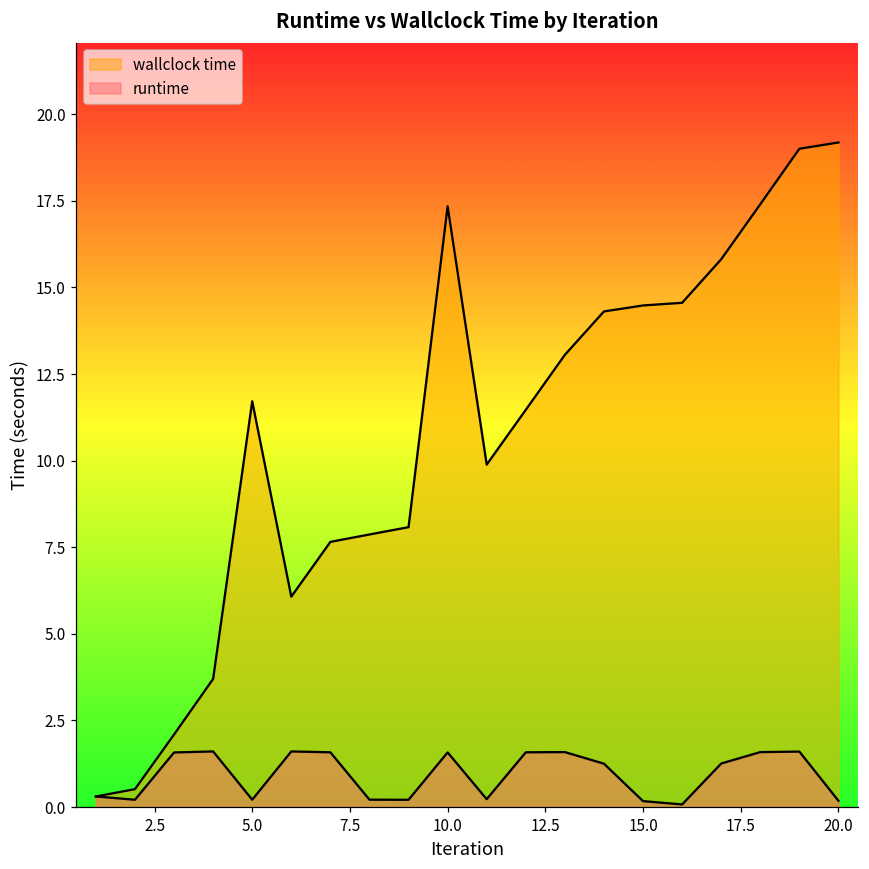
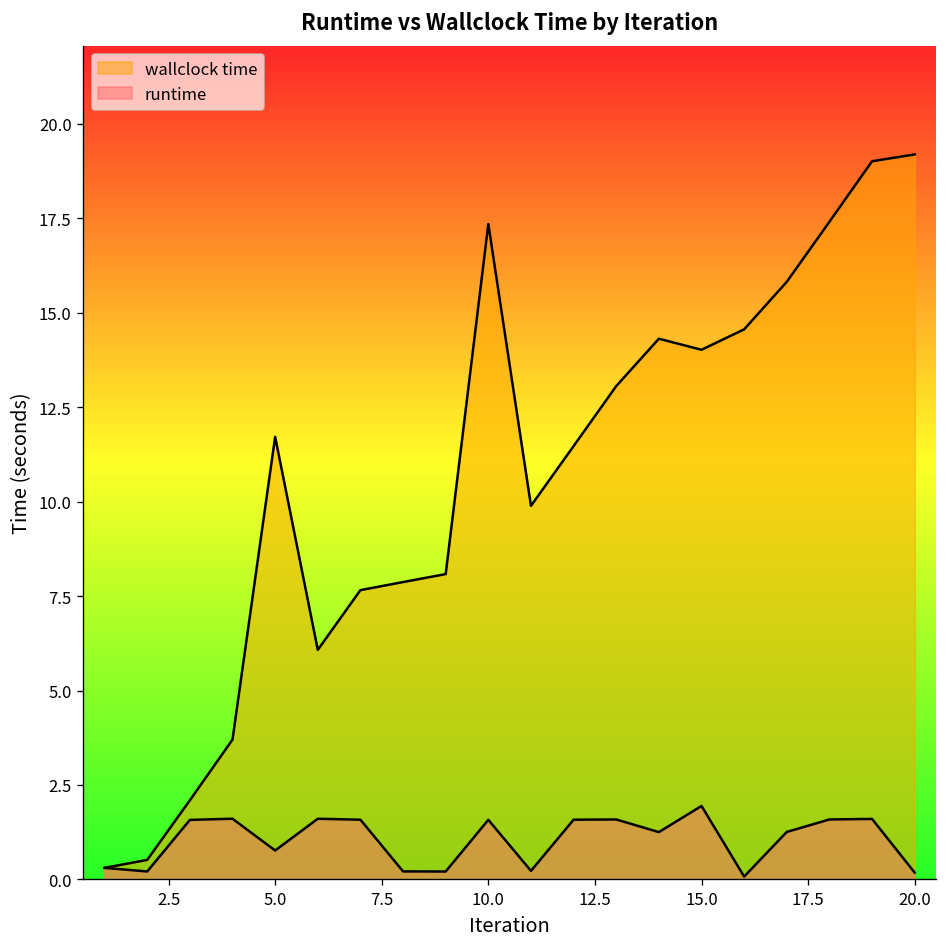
runtime, 5.0: 0.2 -> 0.8
wallclock time, 15.0: 14.5 -> 14.0
runtime, 15.0: 0.2 -> 1.9
